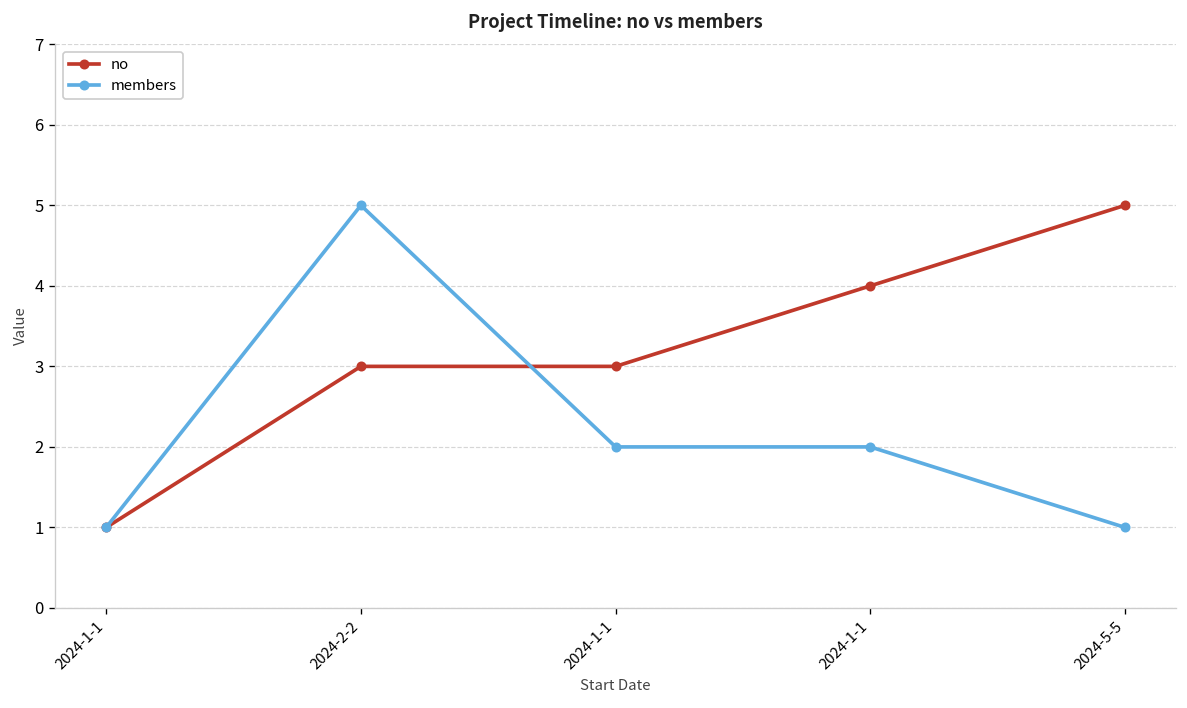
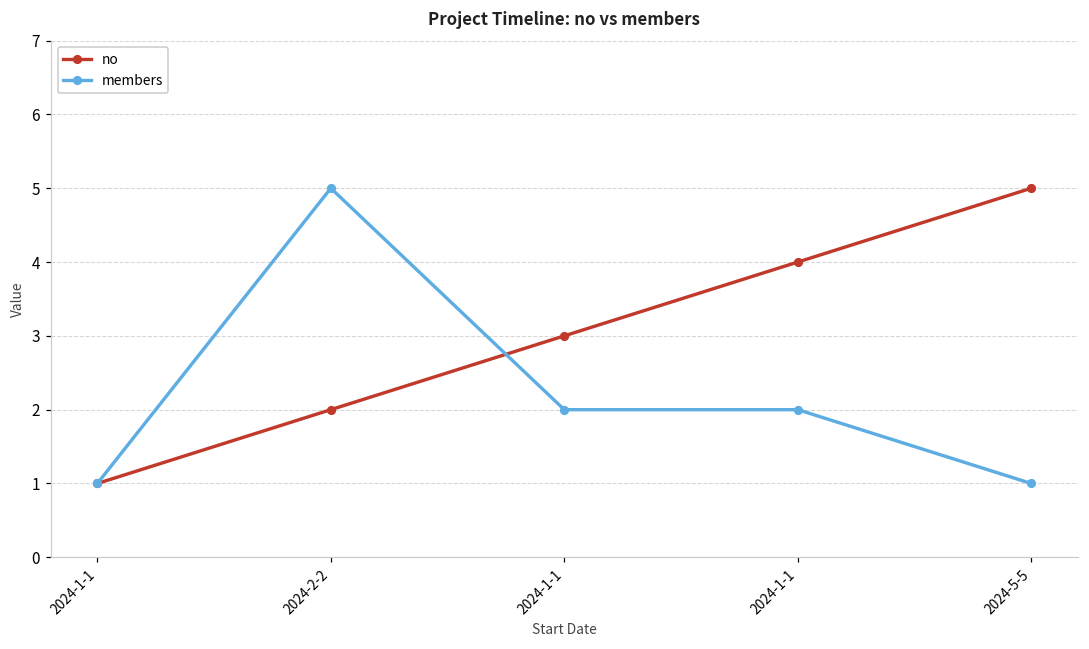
no, 2024-2-2: 3 -> 2
